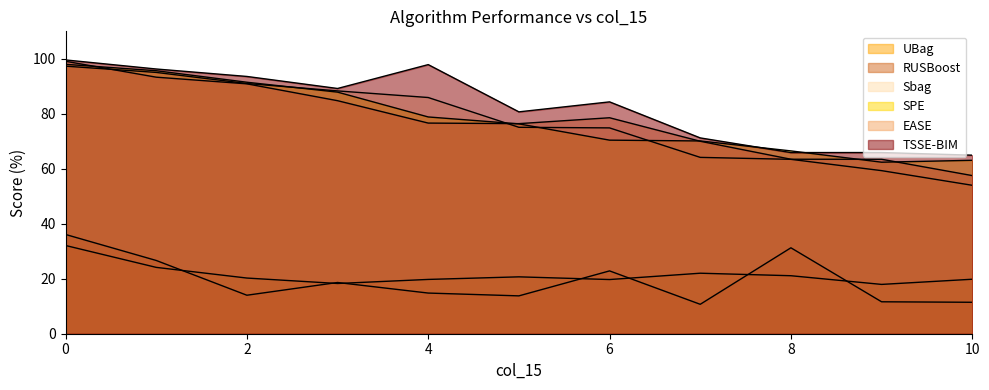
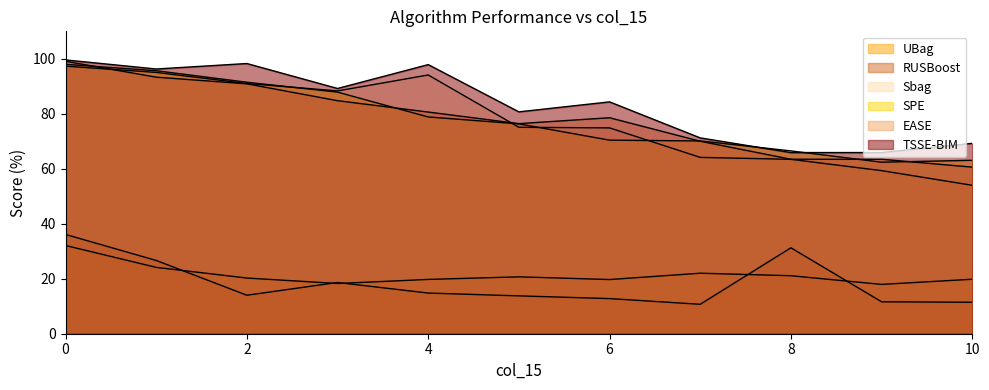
TSSE-BIM, 2: 94 -> 98
Sbag, 4: 86 -> 94
EASE, 4: 77 -> 81
RUSBoost, 6: 23 -> 13
EASE, 10: 58 -> 61
TSSE-BIM, 10: 65 -> 69
